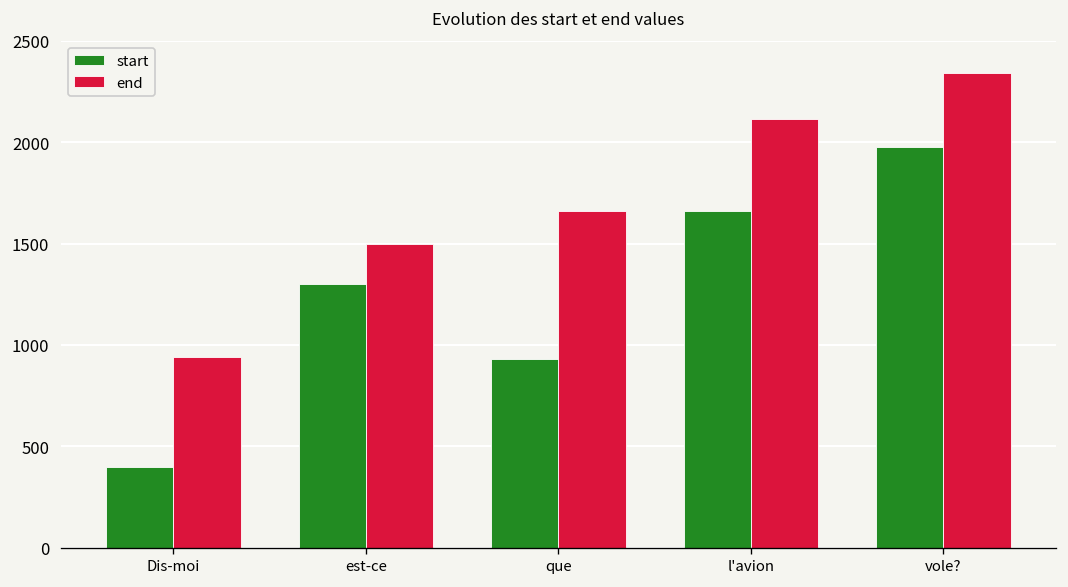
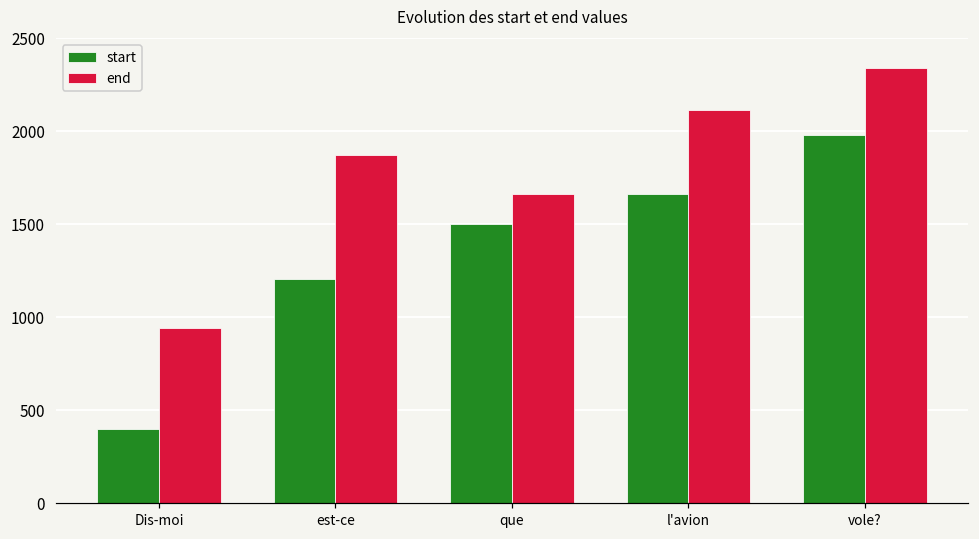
start, est-ce: 1300 -> 1200
end, est-ce: 1500 -> 1870
start, que: 930 -> 1500
